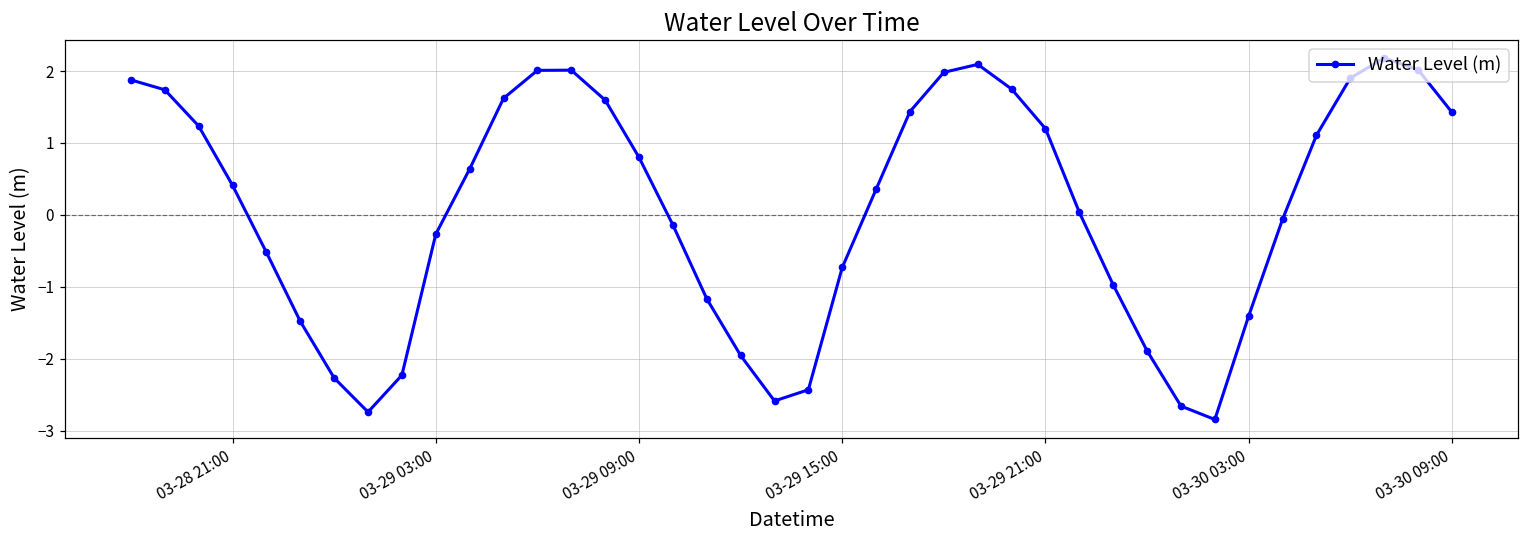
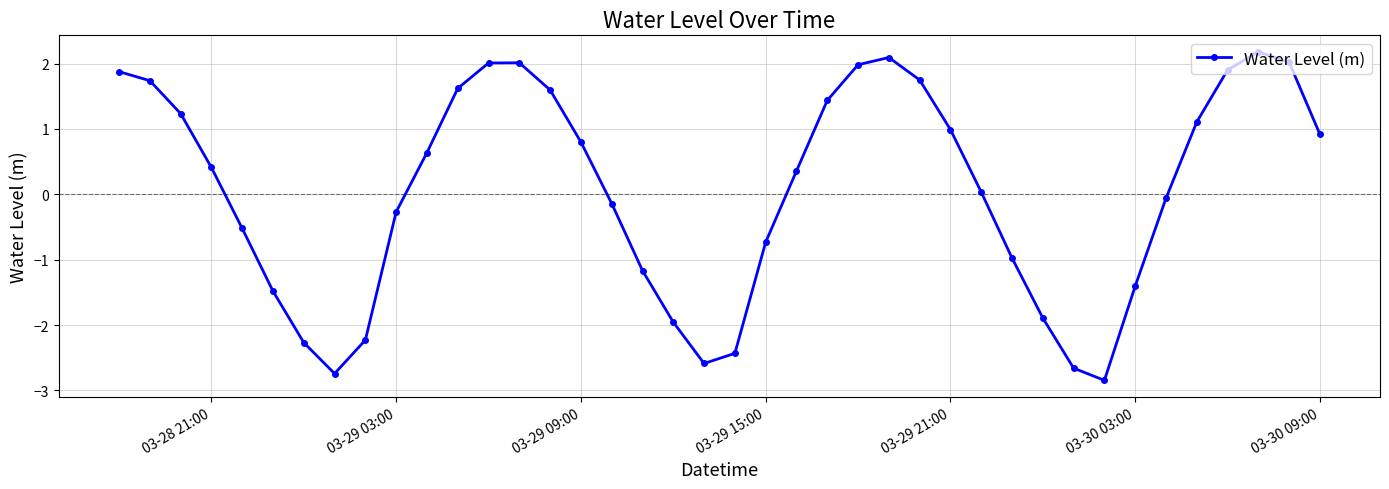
03-29 21:00: 1.2 -> 1.0
03-30 09:00: 1.4 -> 0.9
